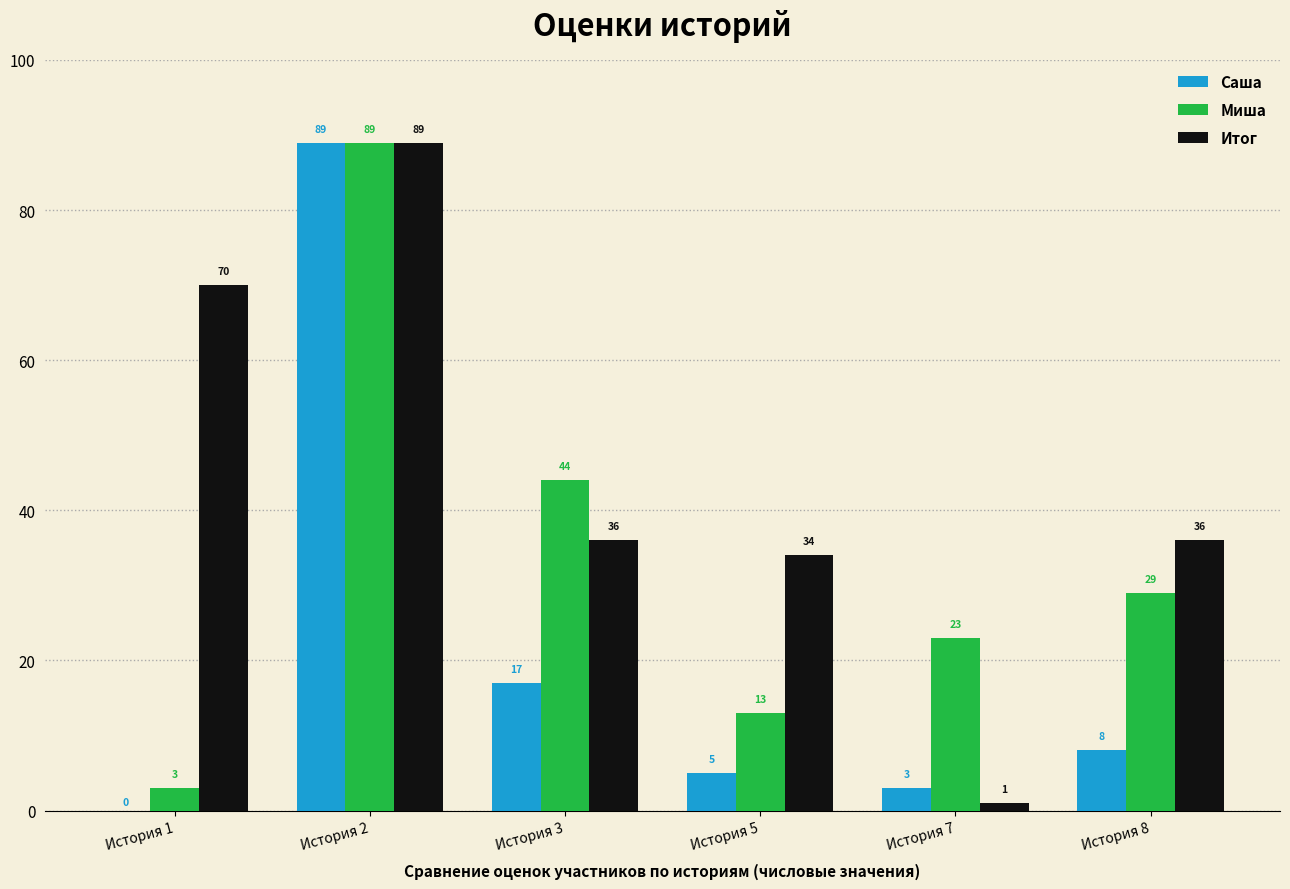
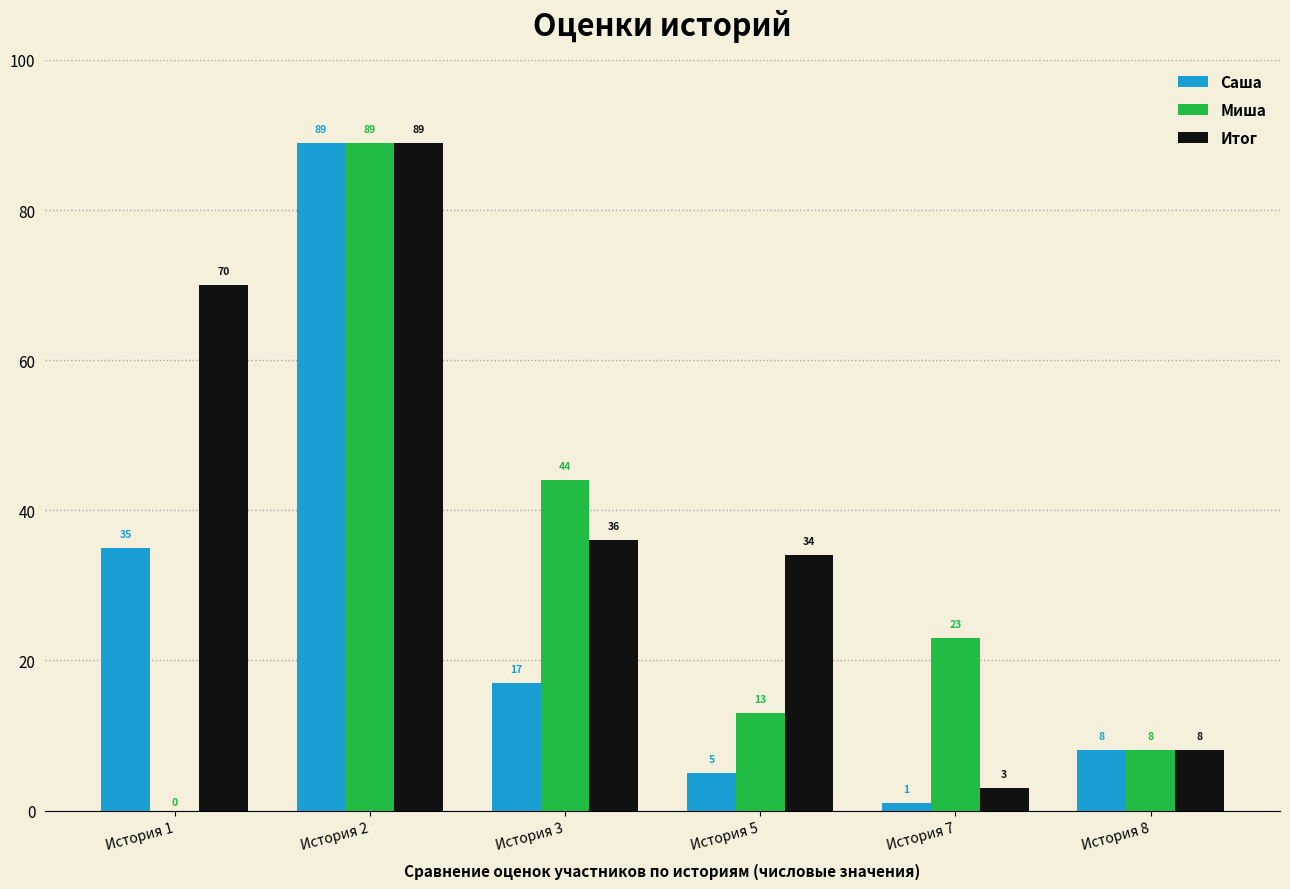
Саша, История 1: 0 -> 35
Миша, История 1: 3 -> 0
Саша, История 7: 3 -> 1
Итог, История 7: 1 -> 3
Миша, История 8: 29 -> 8
Итог, История 8: 36 -> 8
